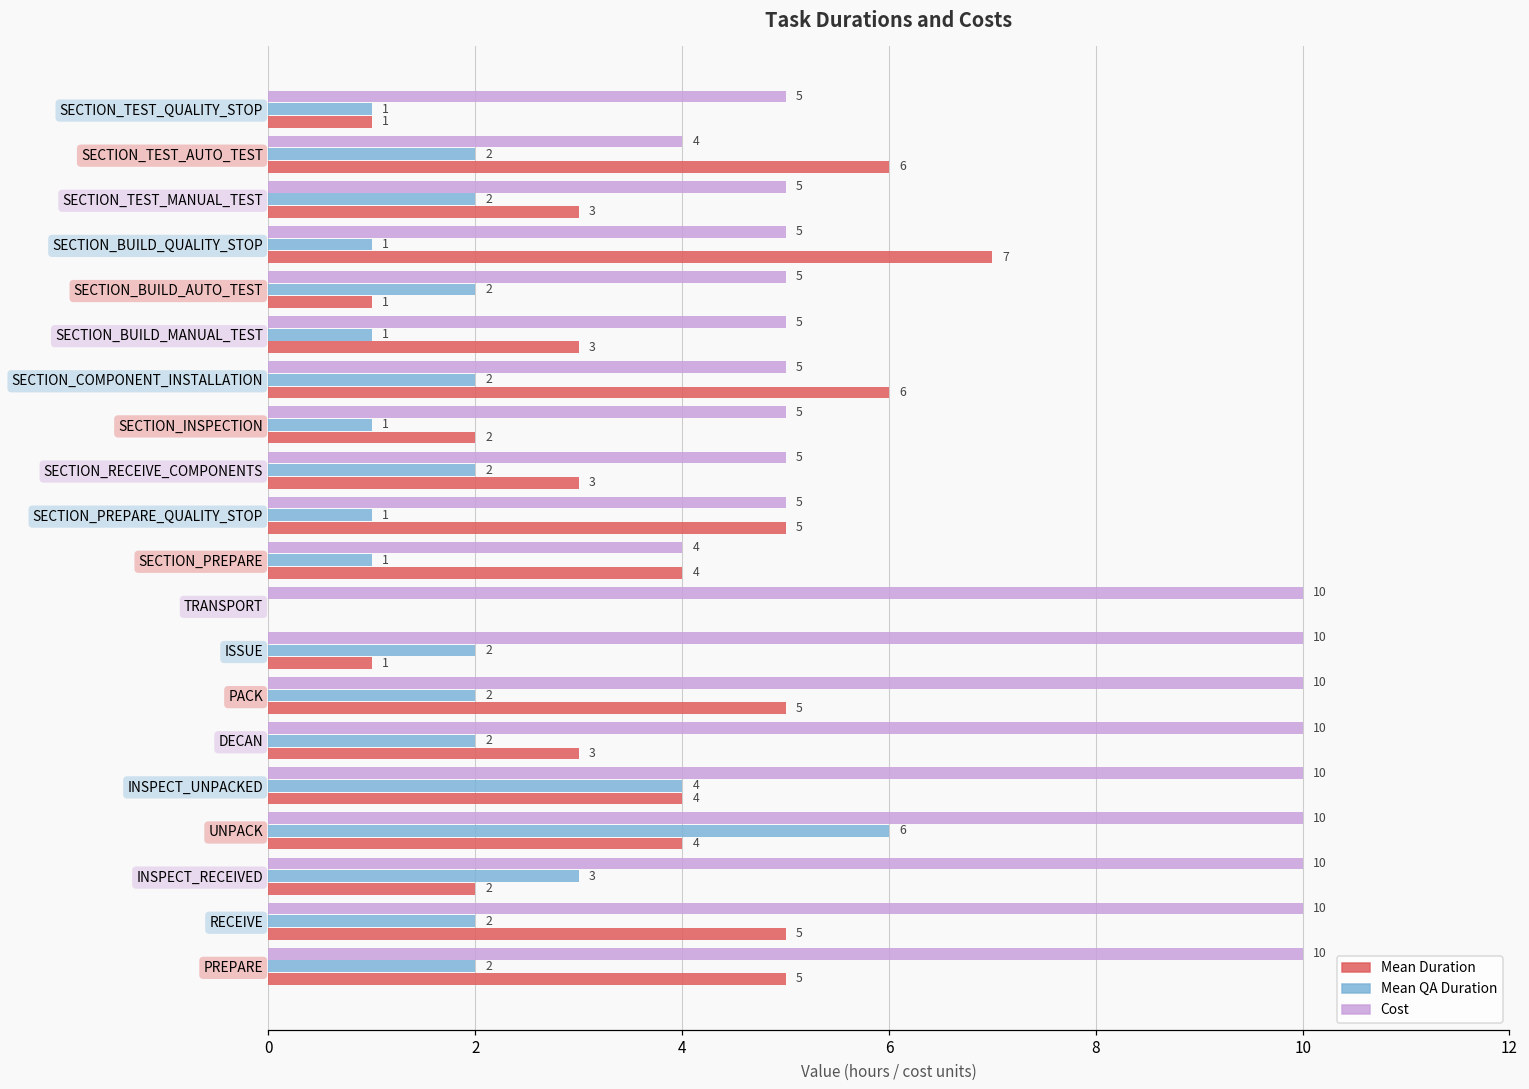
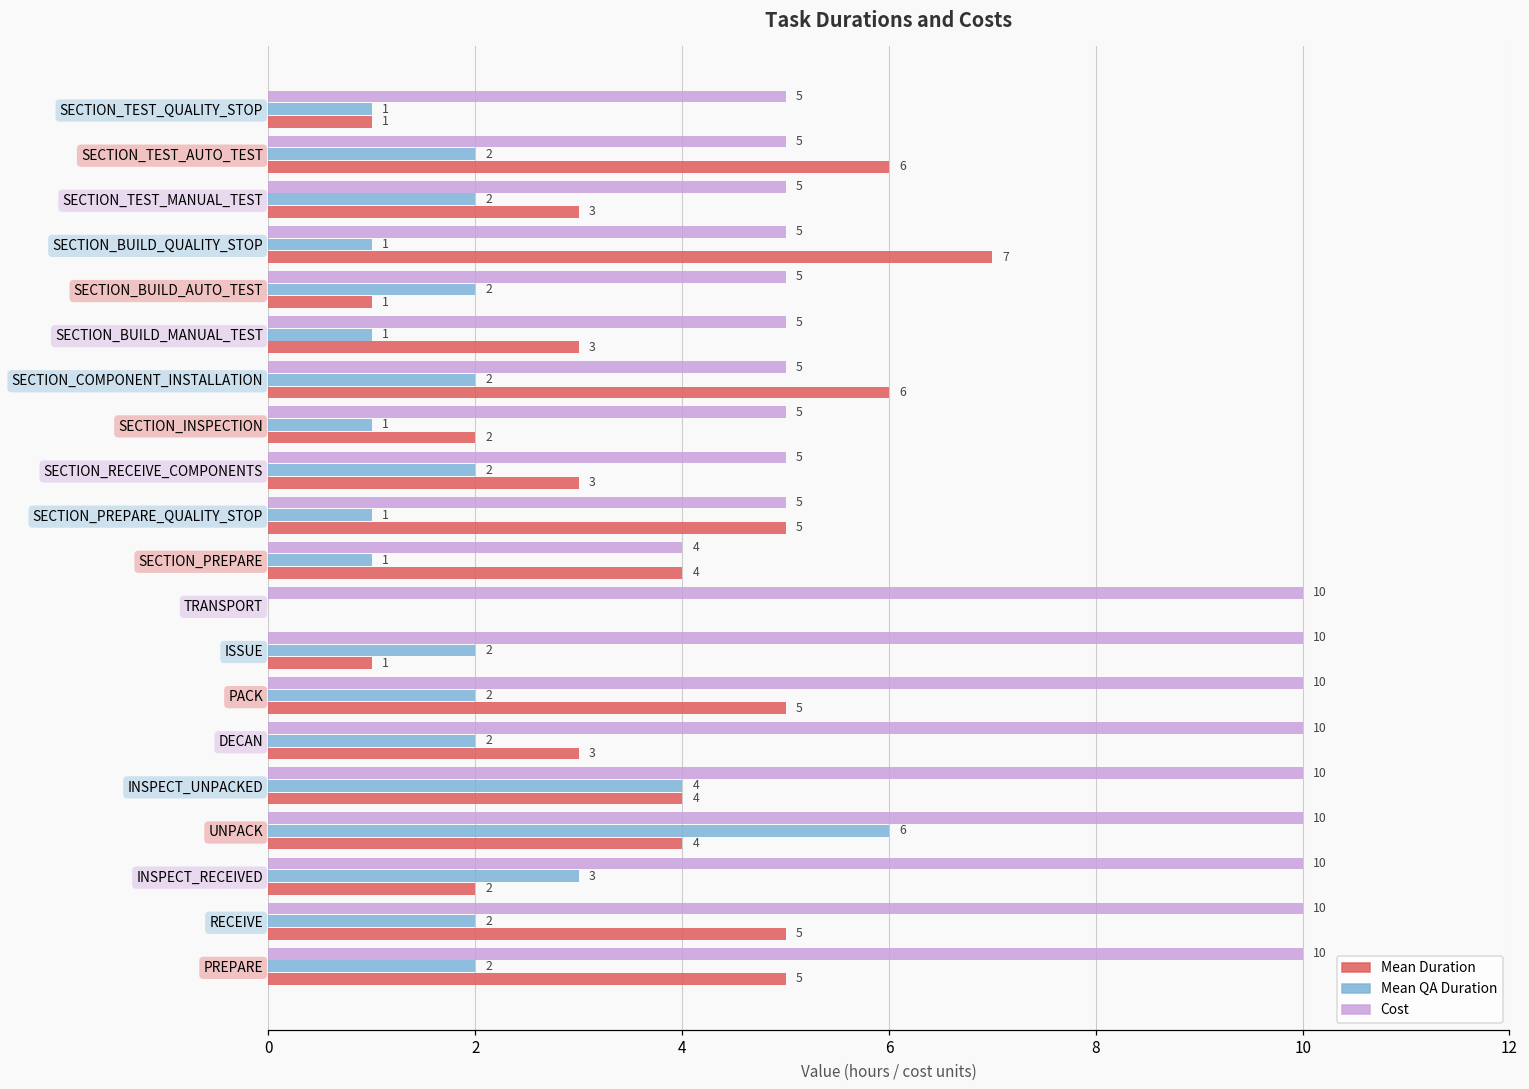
Cost, SECTION_TEST_AUTO_TEST: 4 -> 5
